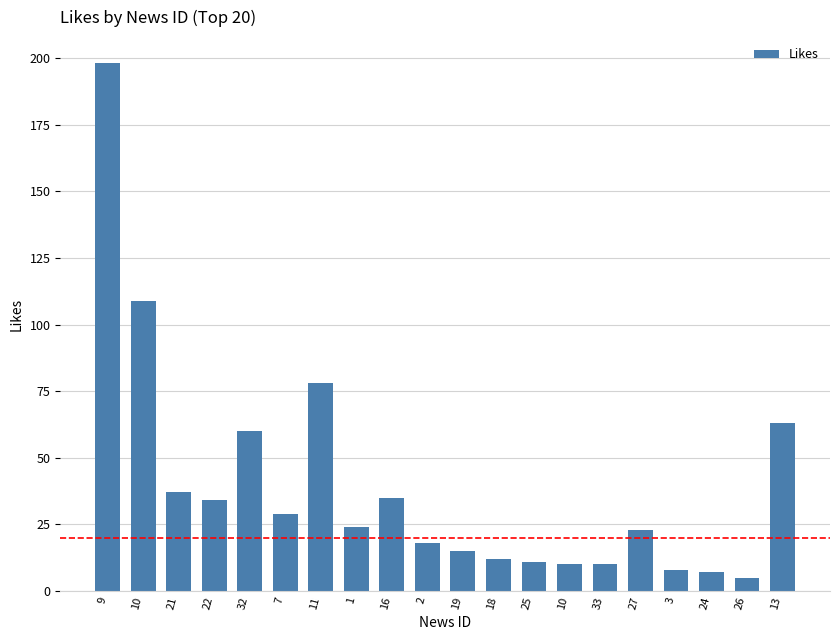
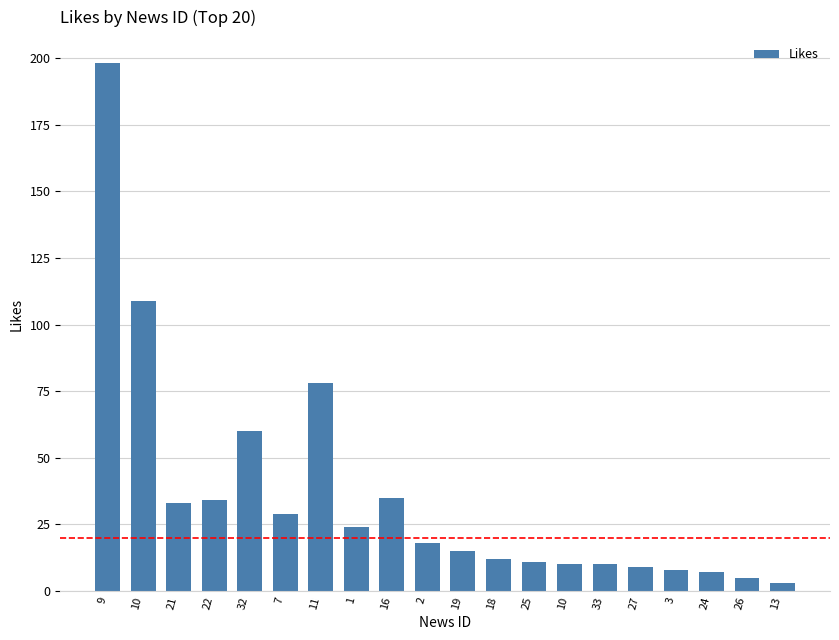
21: 37 -> 33
27: 23 -> 9
13: 63 -> 3
